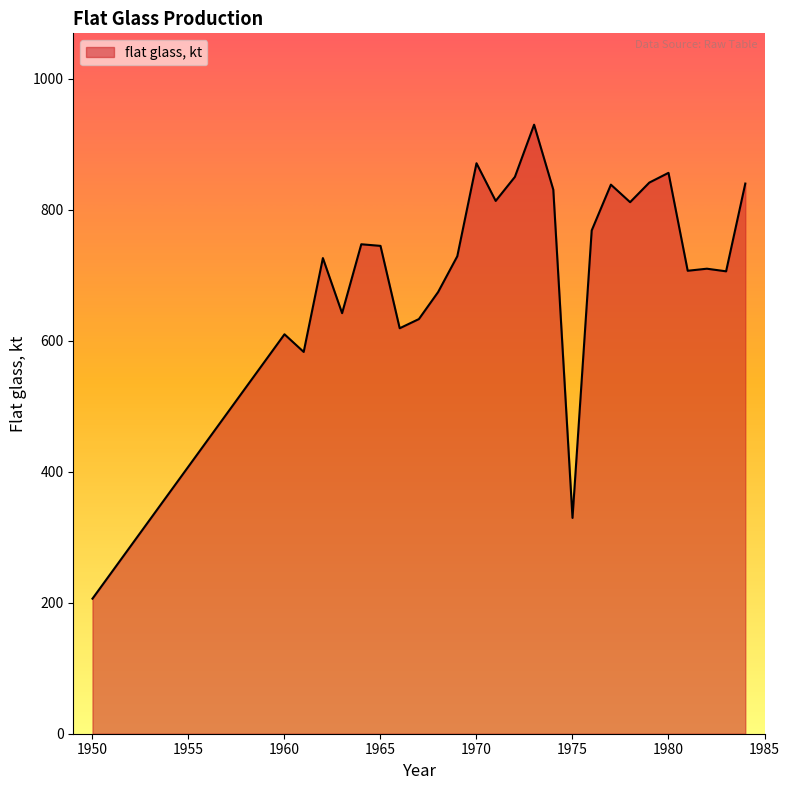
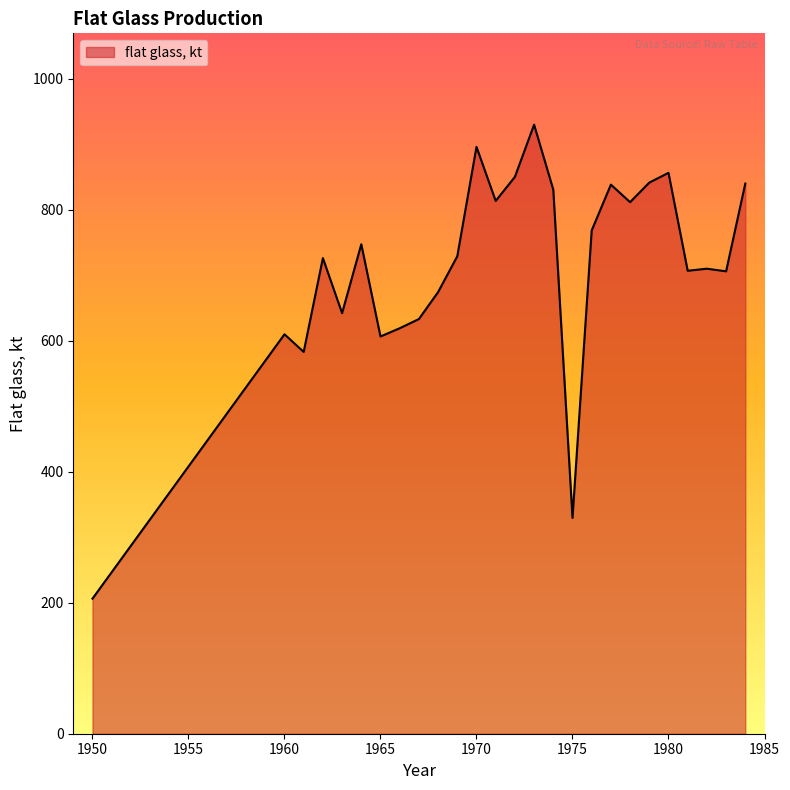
1965: 740 -> 610
1970: 870 -> 900
